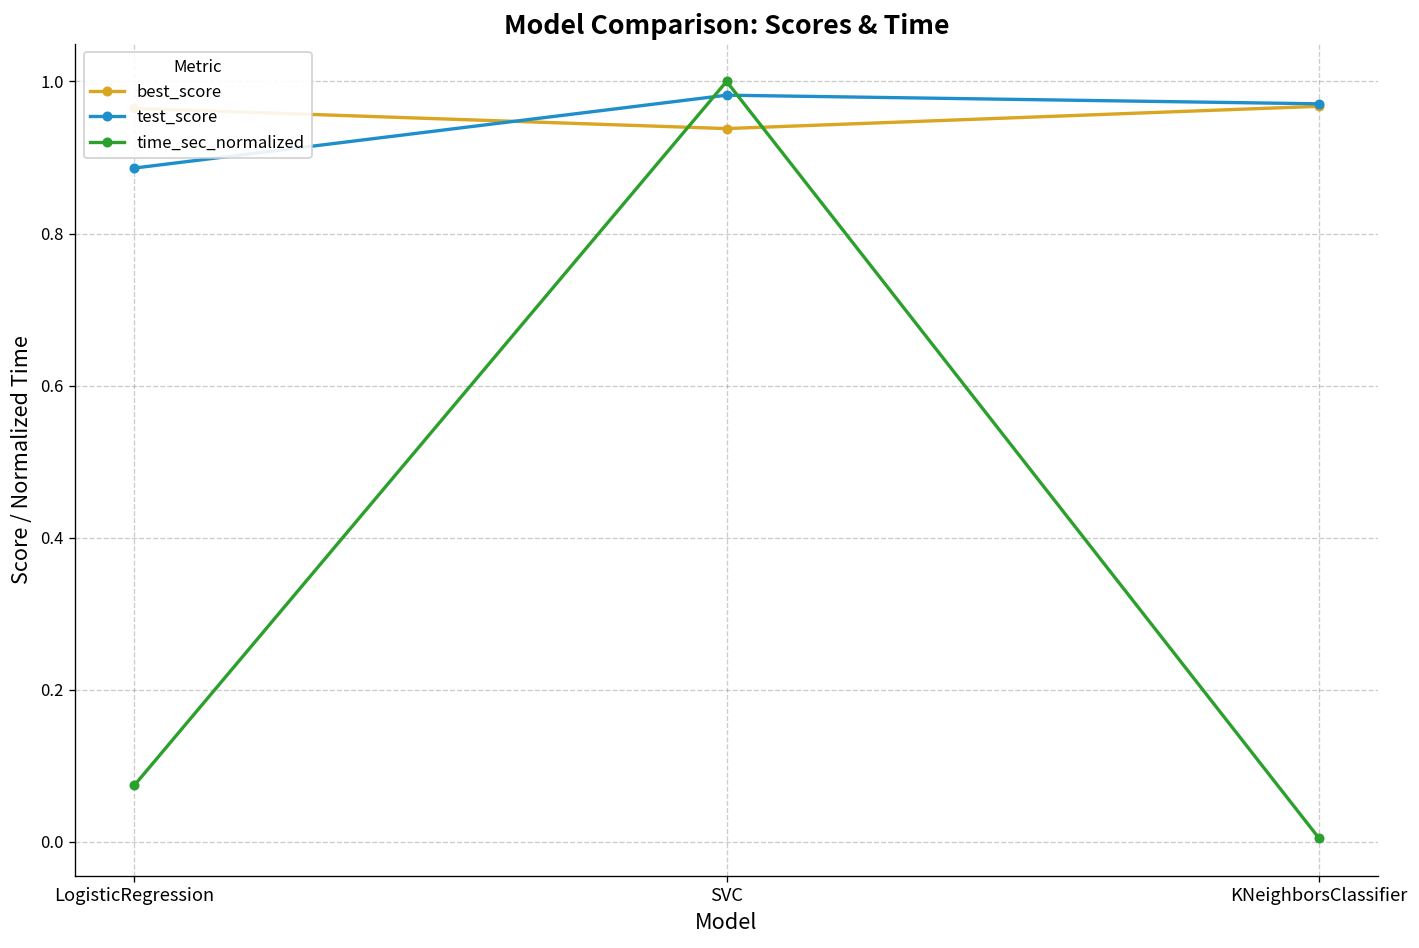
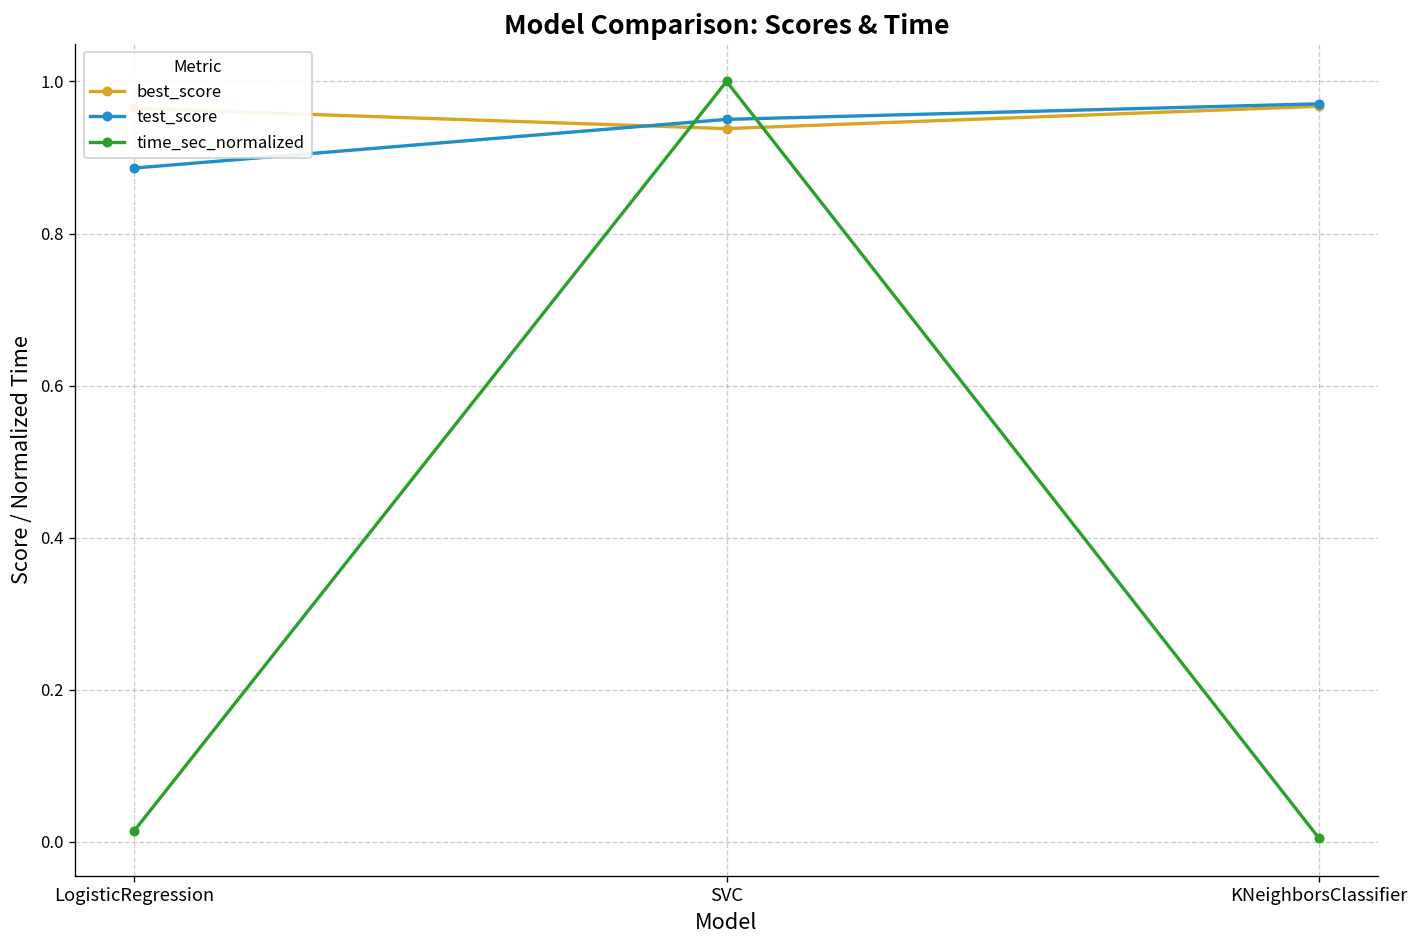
time_sec_normalized, LogisticRegression: 0.07 -> 0.01
test_score, SVC: 0.98 -> 0.95
